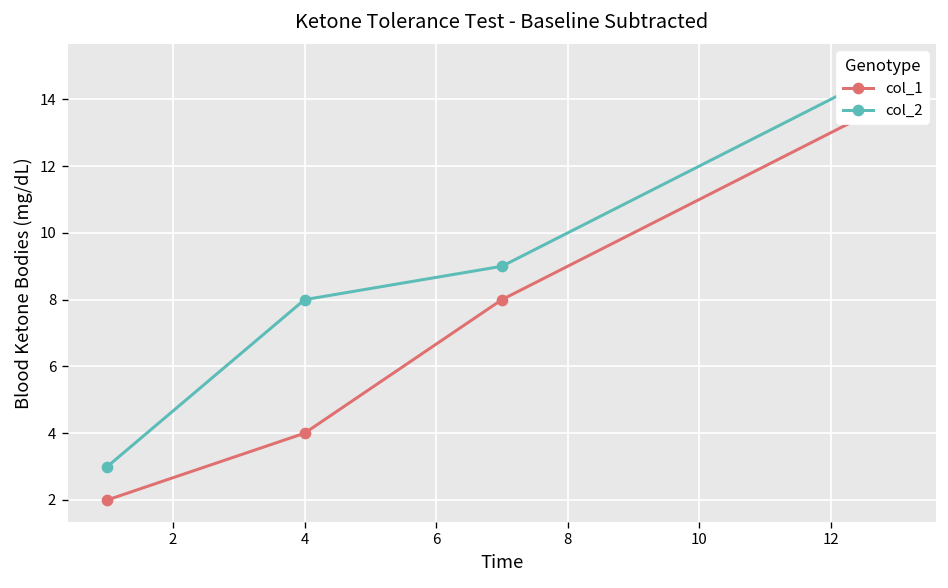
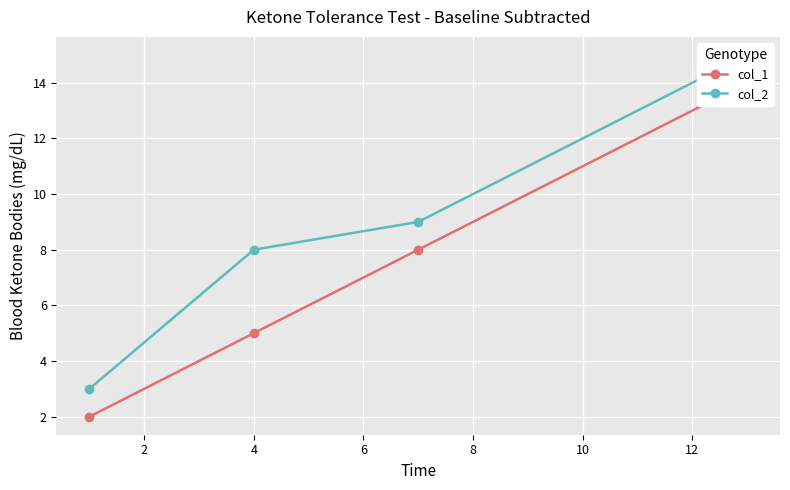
col_1, 4: 4 -> 5
